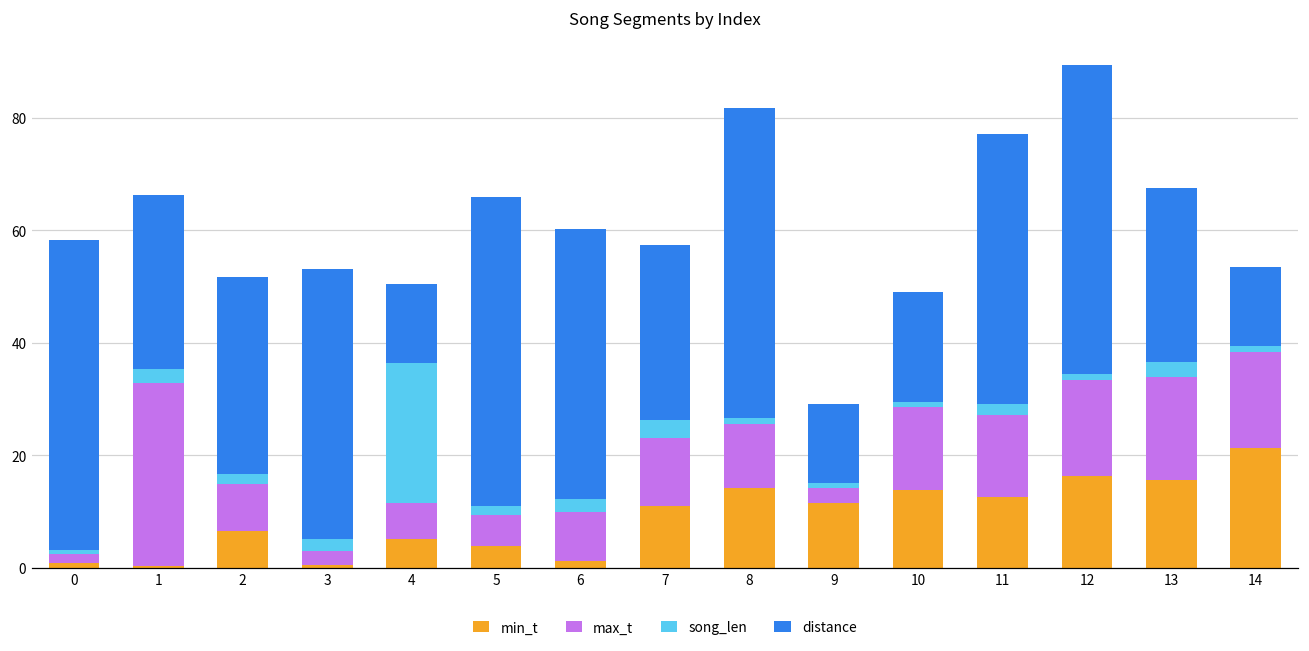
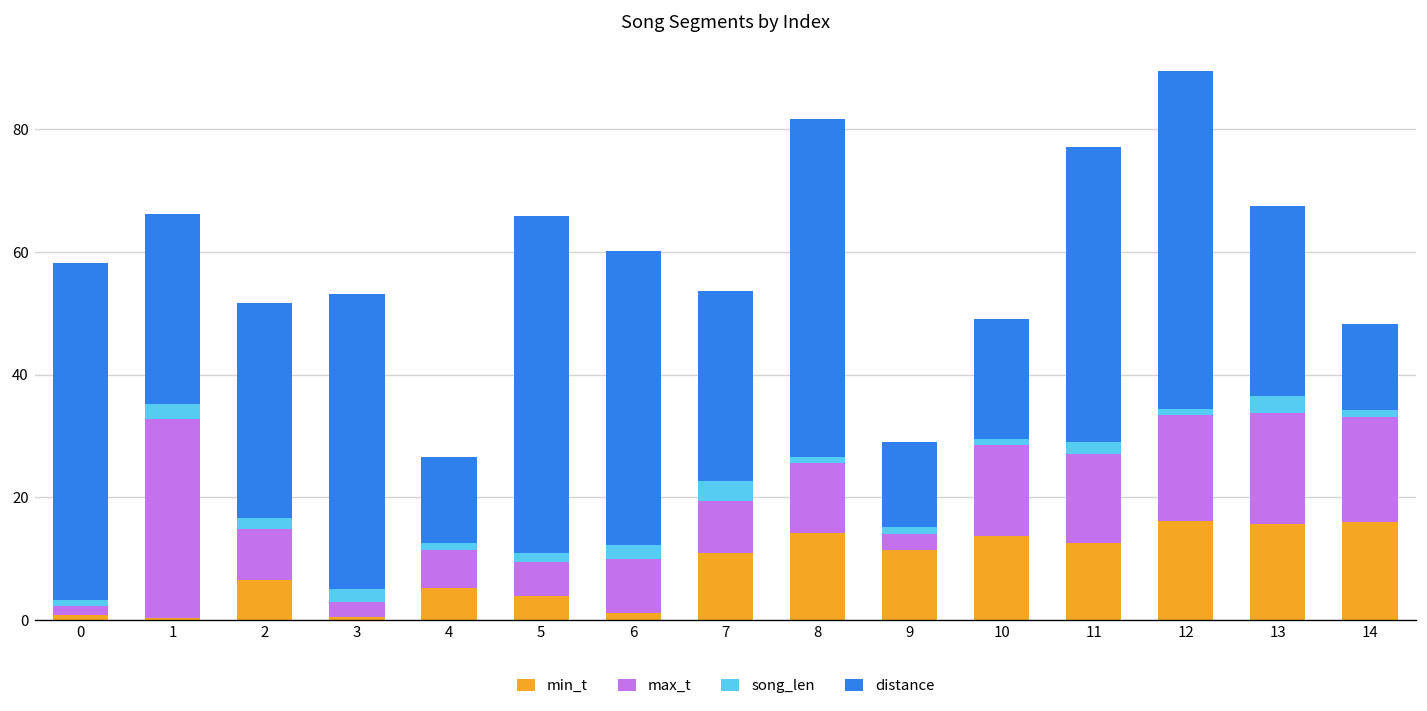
song_len, 4: 25 -> 1
max_t, 7: 12 -> 8
min_t, 14: 21 -> 16
